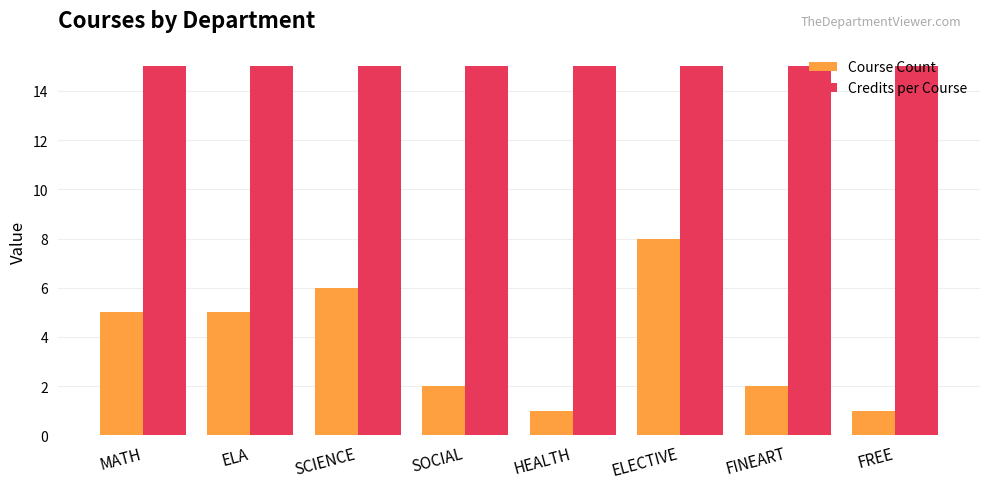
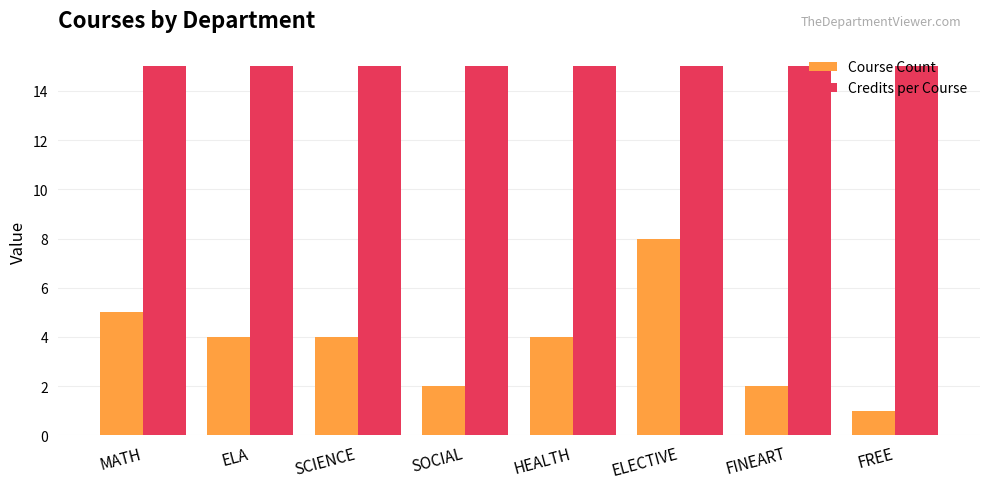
Course Count, ELA: 5 -> 4
Course Count, SCIENCE: 6 -> 4
Course Count, HEALTH: 1 -> 4
